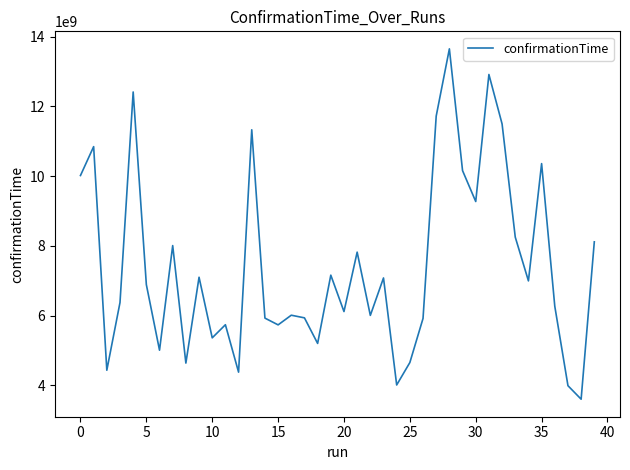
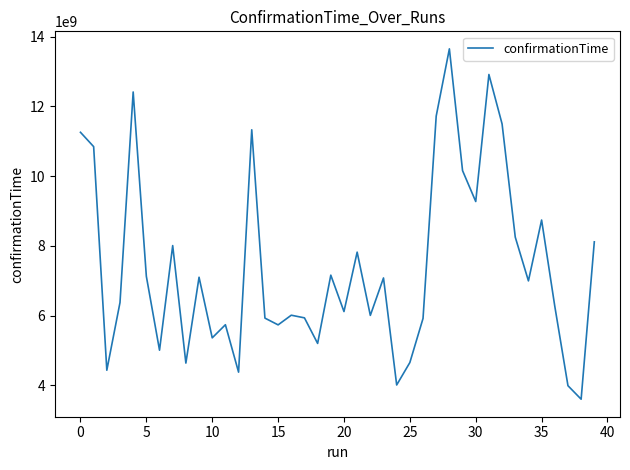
0: 10000000000 -> 11300000000
5: 6900000000 -> 7100000000
35: 10400000000 -> 8700000000
